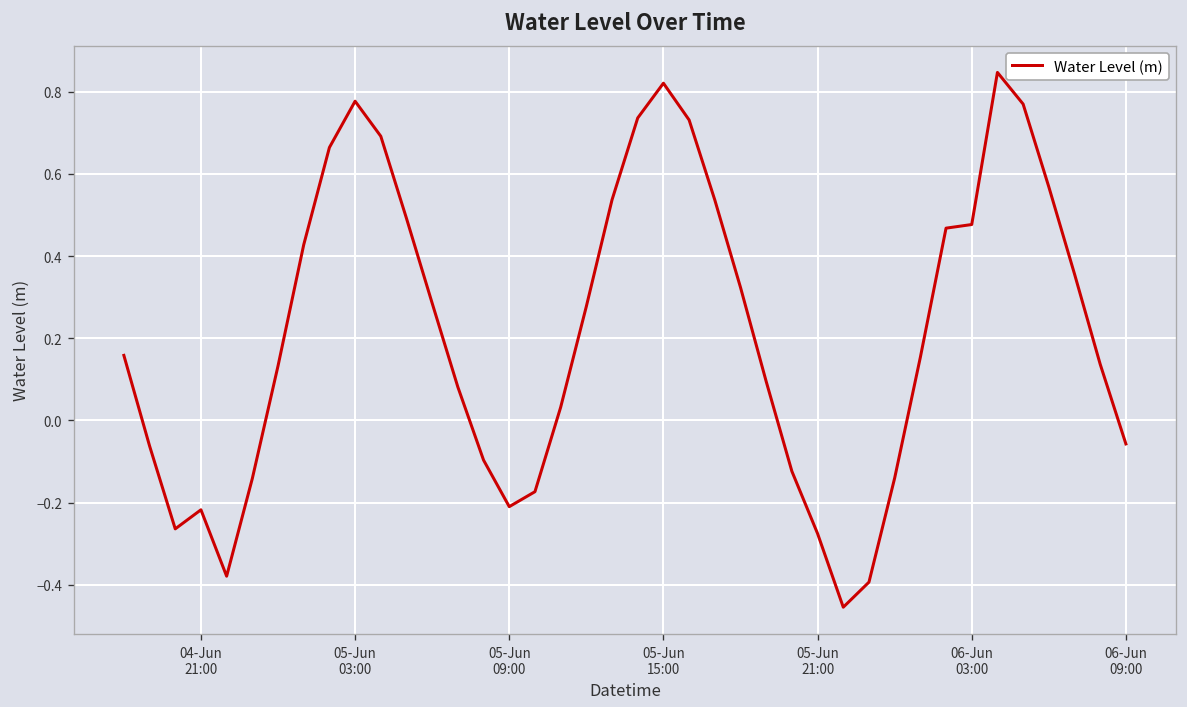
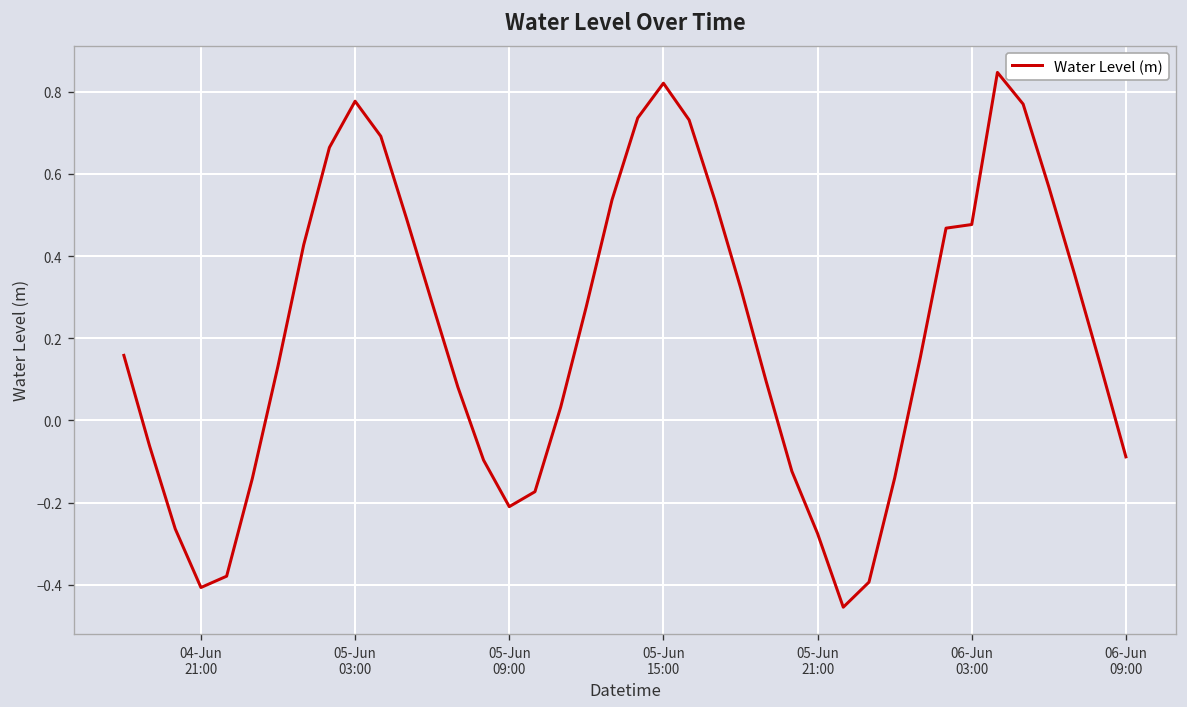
04-Jun 21:00: -0.22 -> -0.41
06-Jun 09:00: -0.06 -> -0.09
